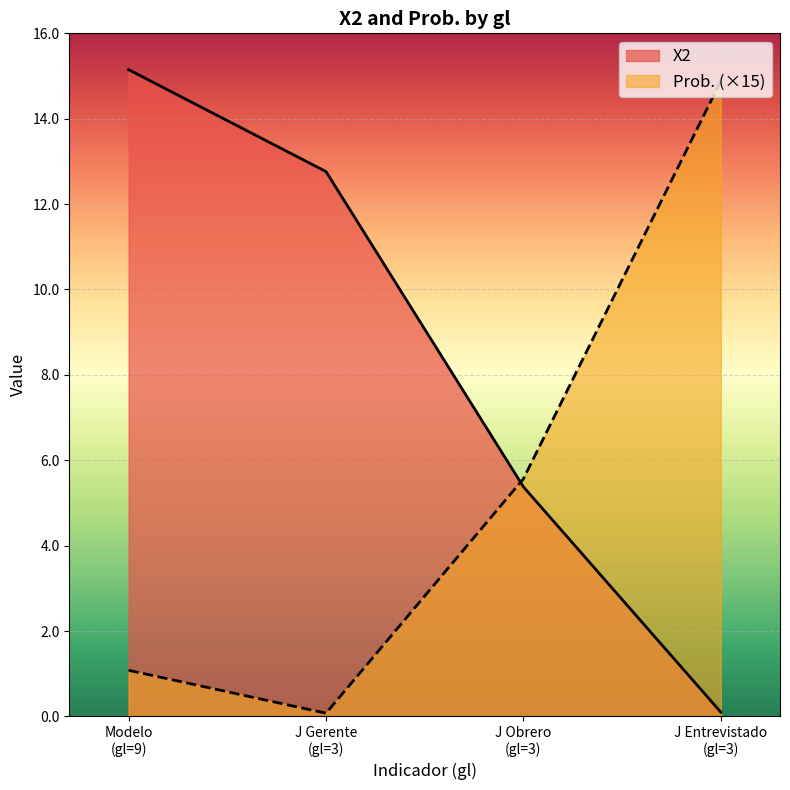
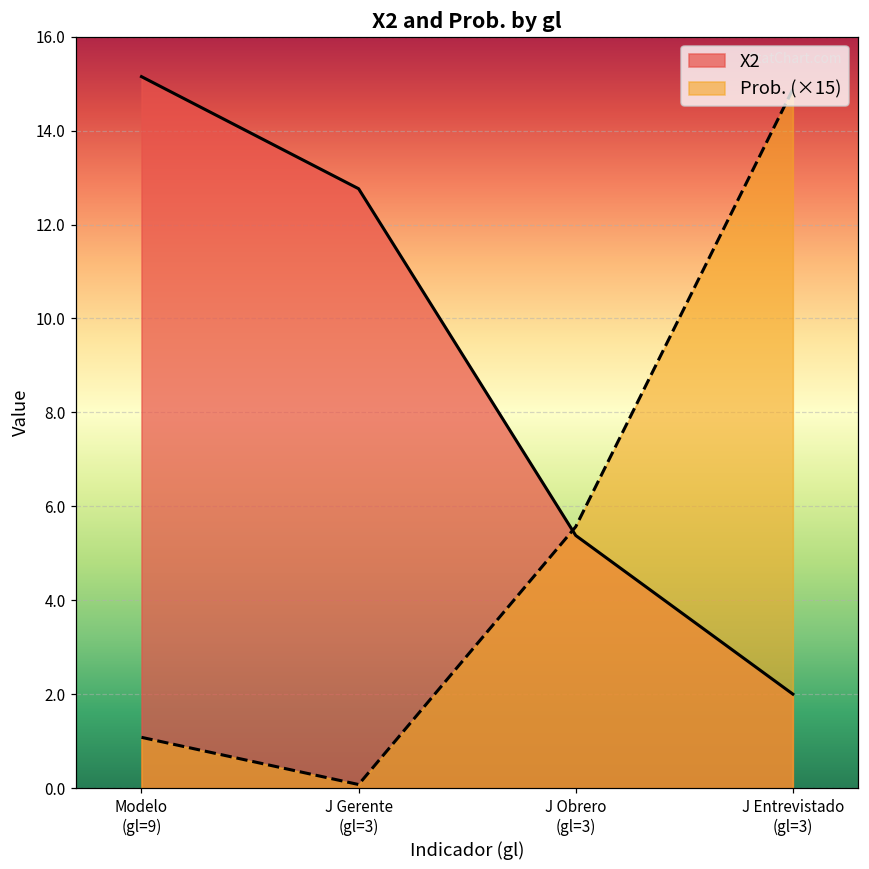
X2, J Entrevistado (gl=3): 0.1 -> 2.0
